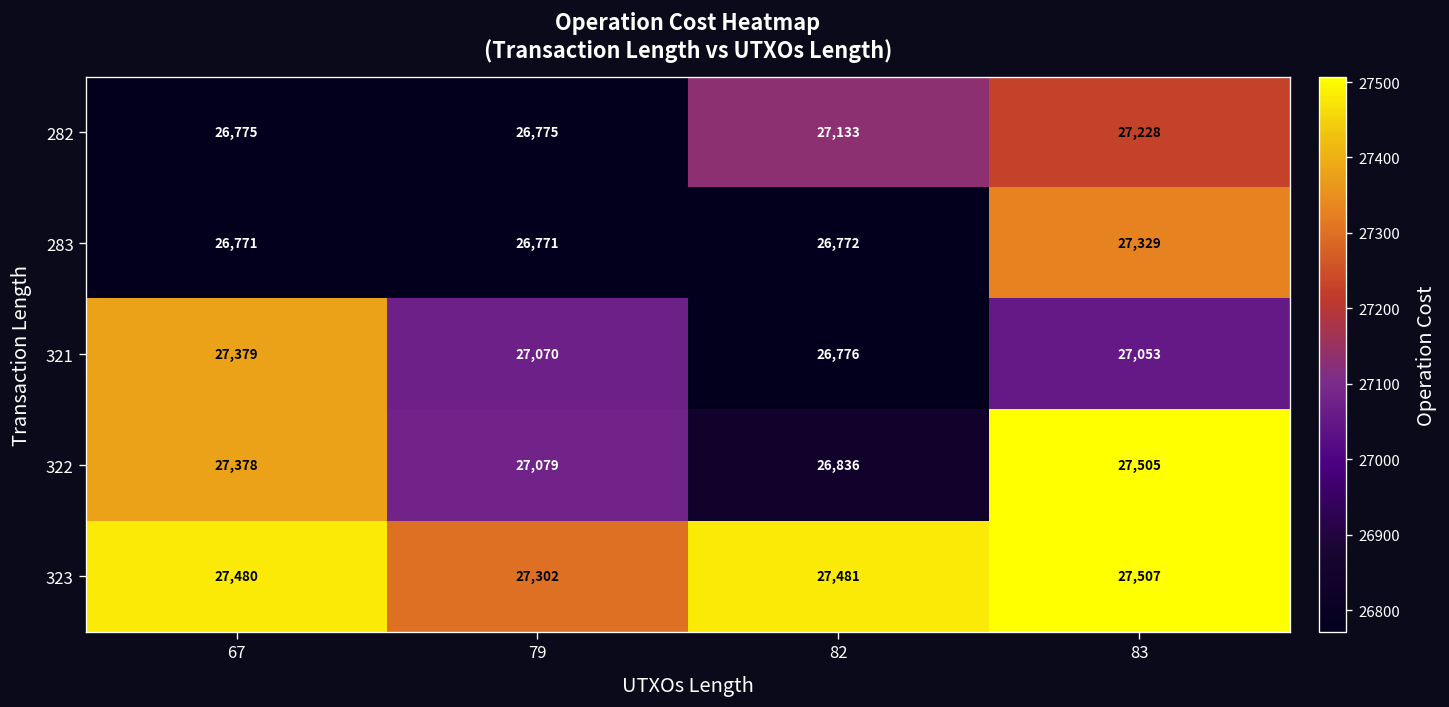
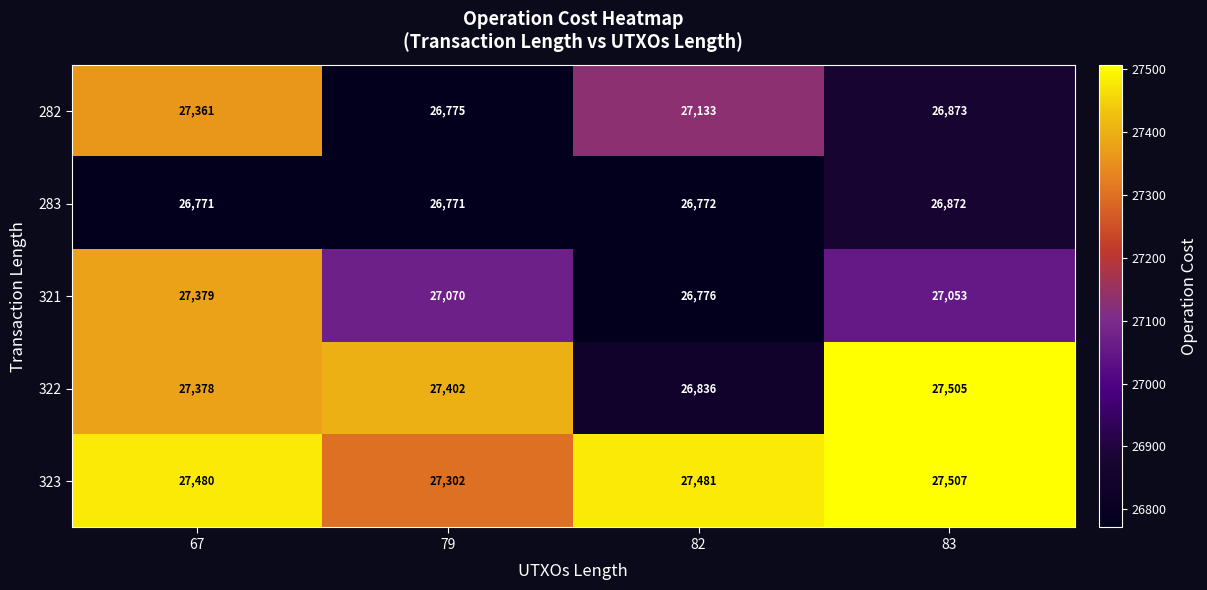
282, 67: 26,775 -> 27,361
282, 83: 27,228 -> 26,873
283, 83: 27,329 -> 26,872
322, 79: 27,079 -> 27,402
